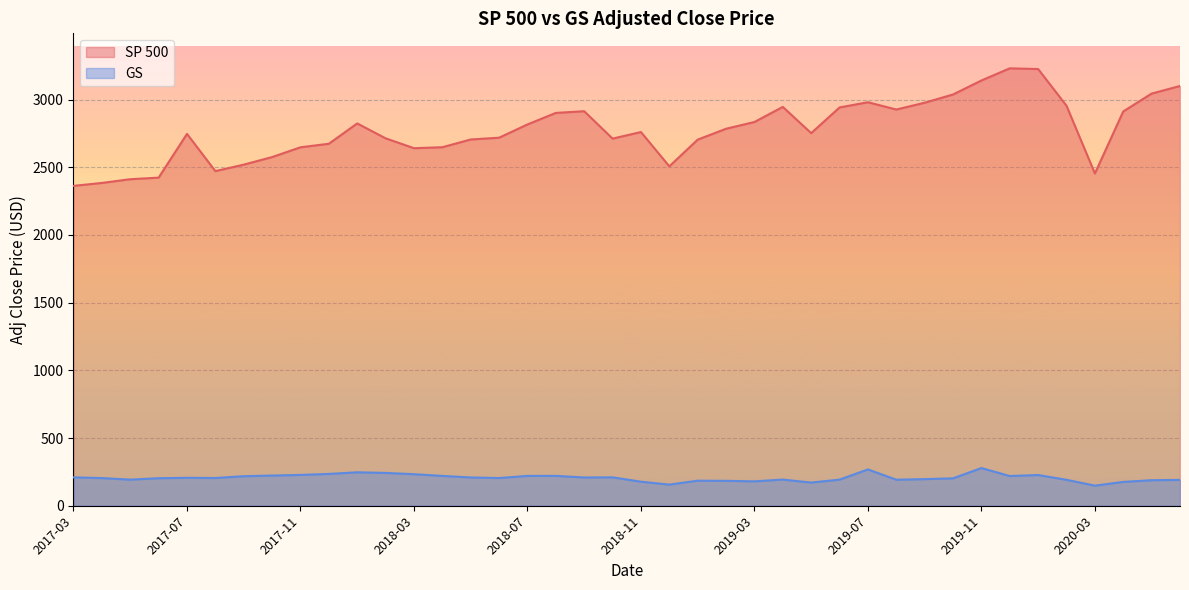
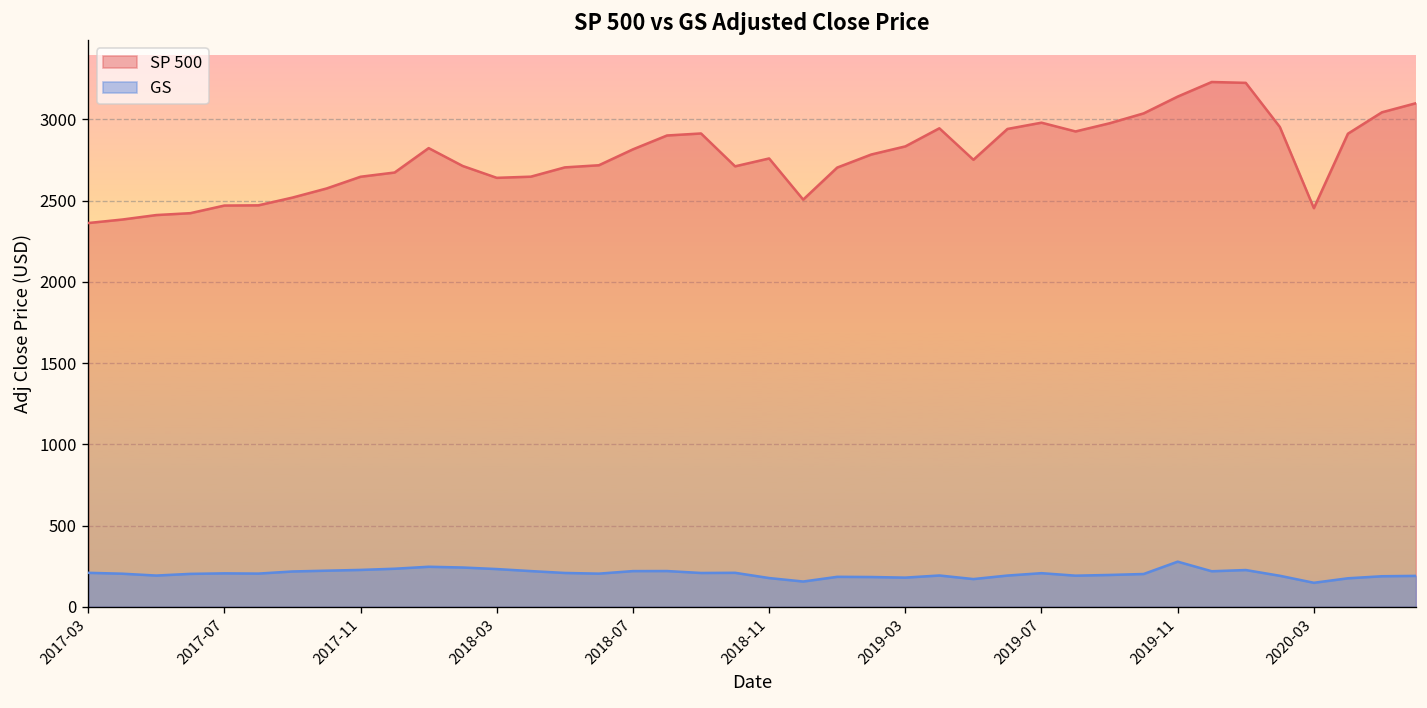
SP 500, 2017-07: 2750 -> 2470
GS, 2019-07: 270 -> 210
